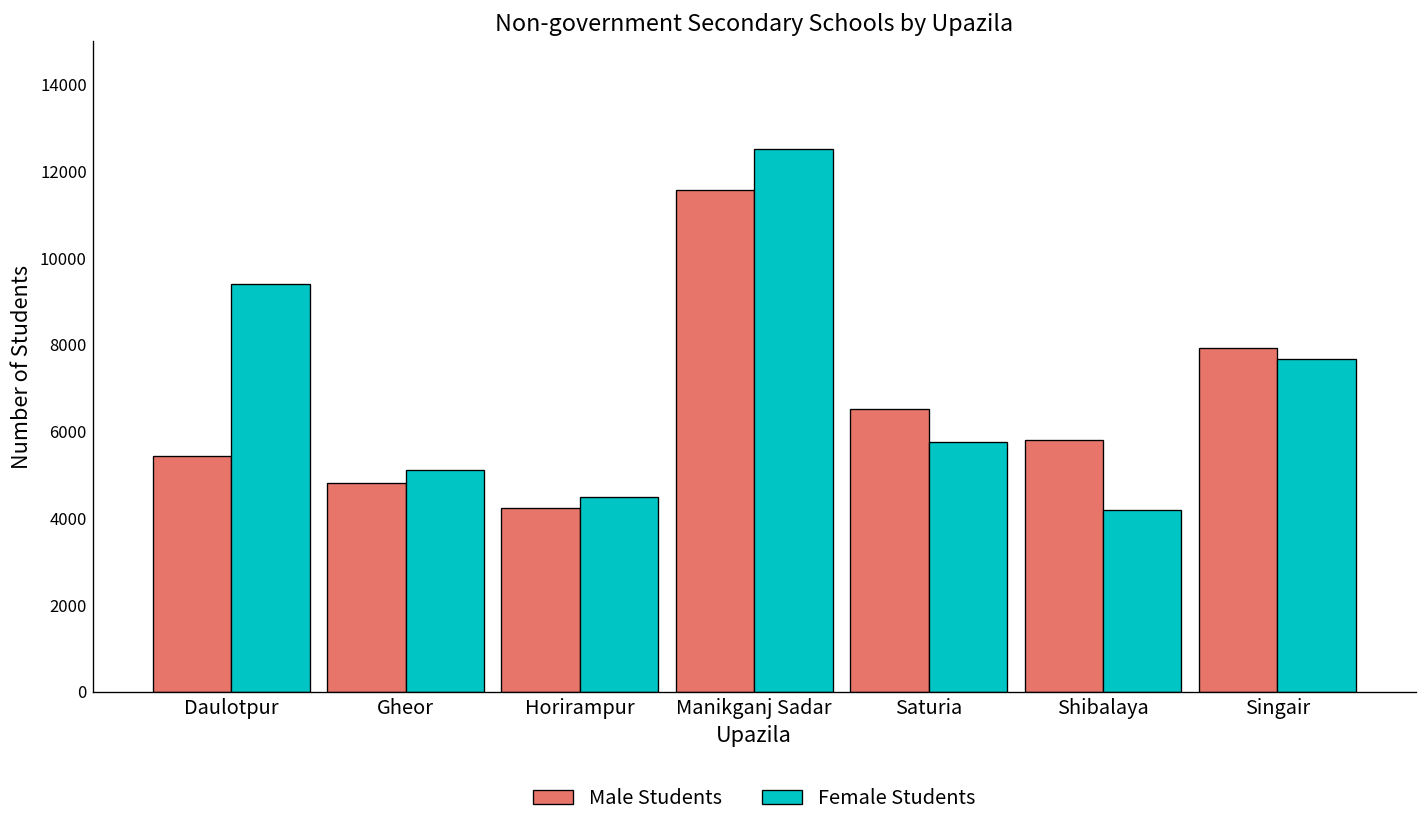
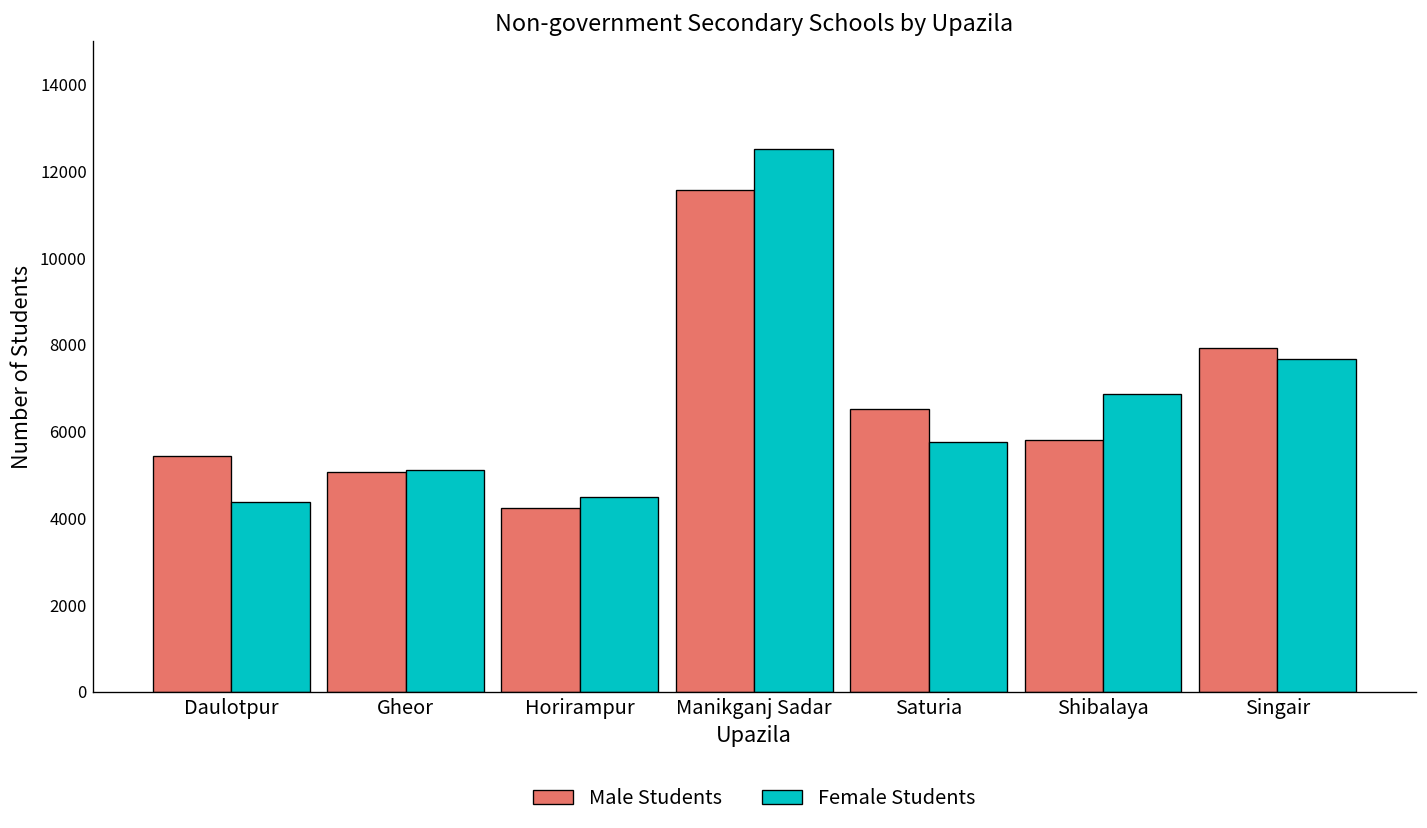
Female Students, Daulotpur: 9400 -> 4400
Male Students, Gheor: 4800 -> 5100
Female Students, Shibalaya: 4200 -> 6900
